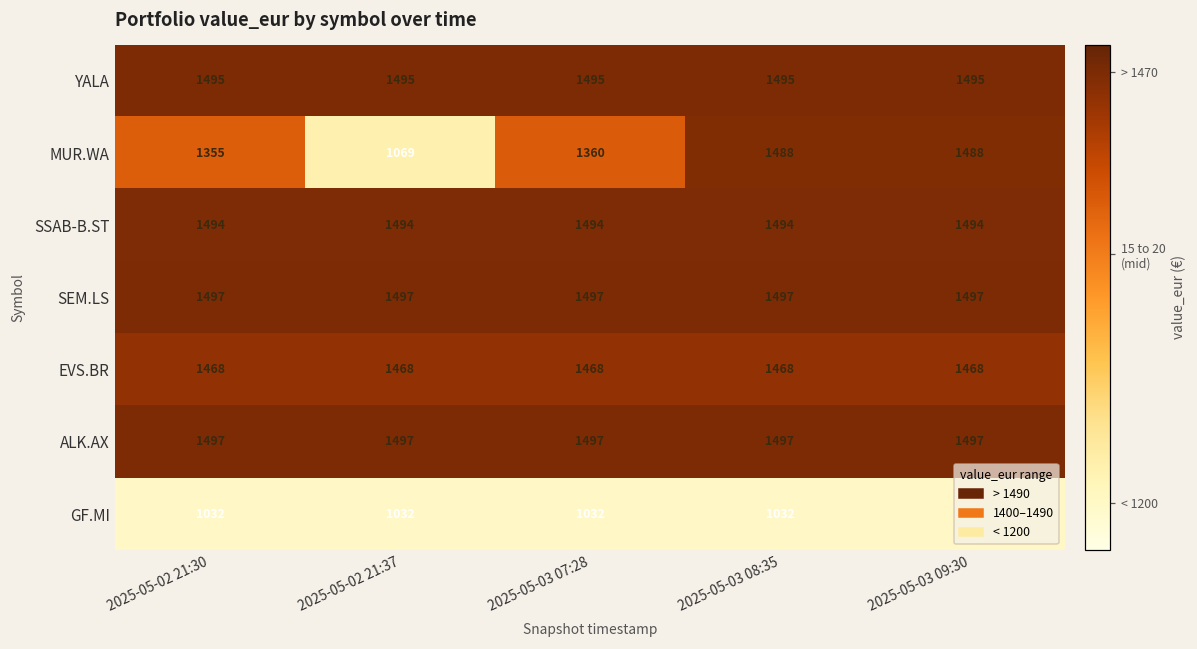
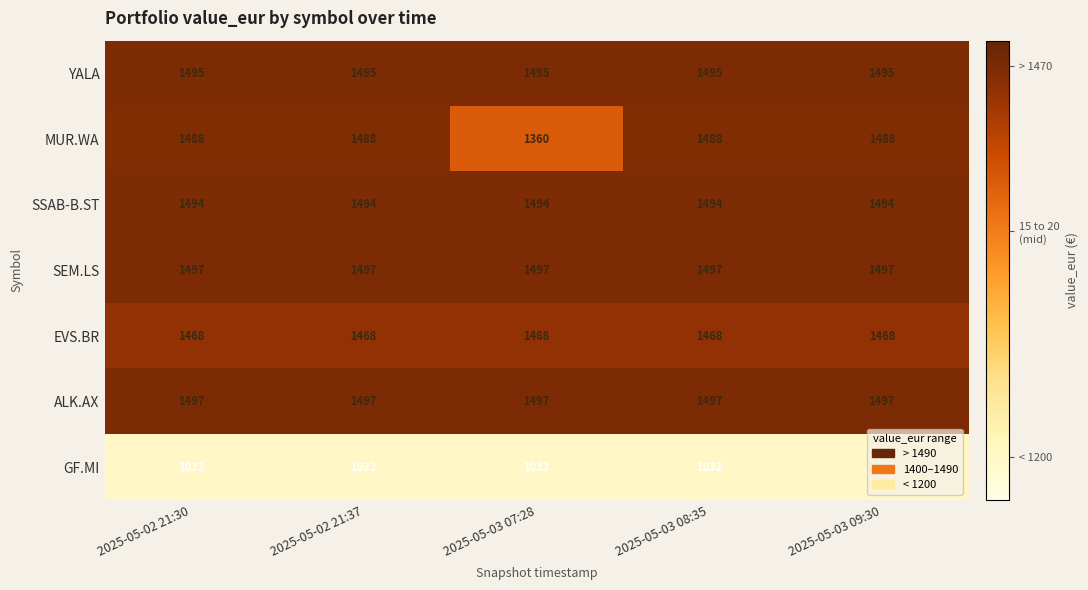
MUR.WA, 2025-05-02 21:30: 1355 -> 1488
MUR.WA, 2025-05-02 21:37: 1069 -> 1488
